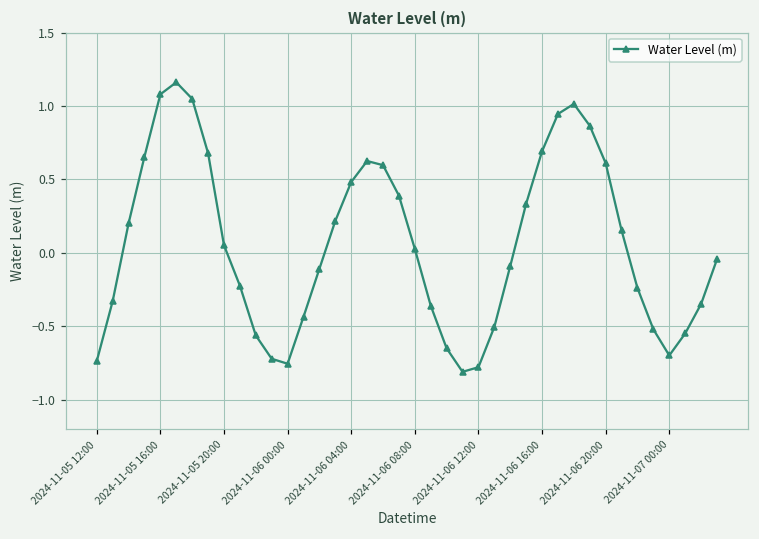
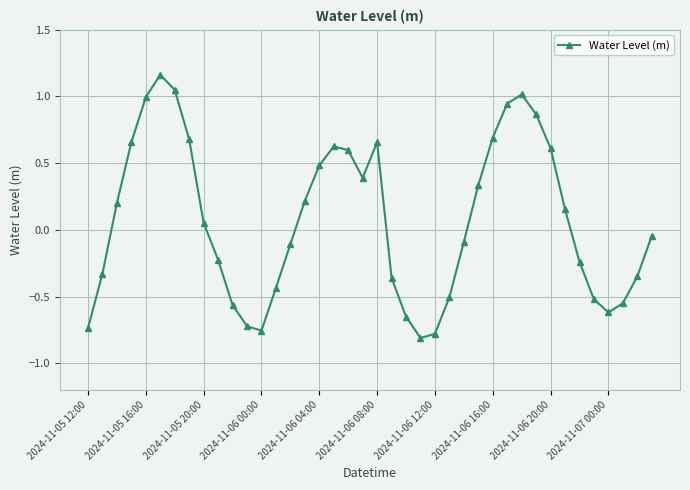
2024-11-05 16:00: 1.08 -> 0.99
2024-11-06 08:00: 0.03 -> 0.66
2024-11-07 00:00: -0.70 -> -0.62
